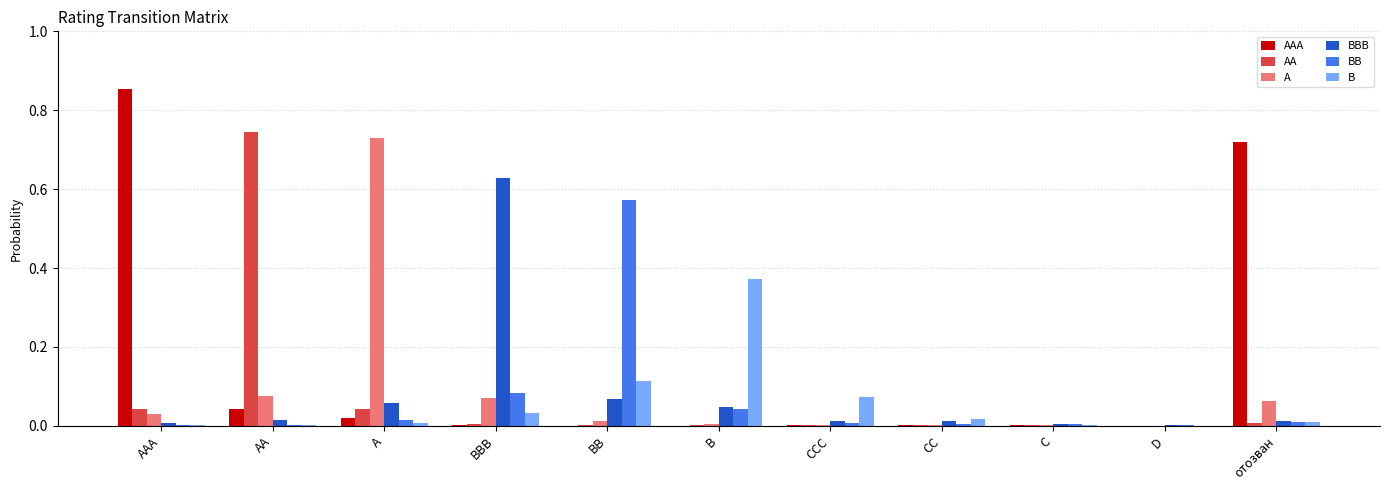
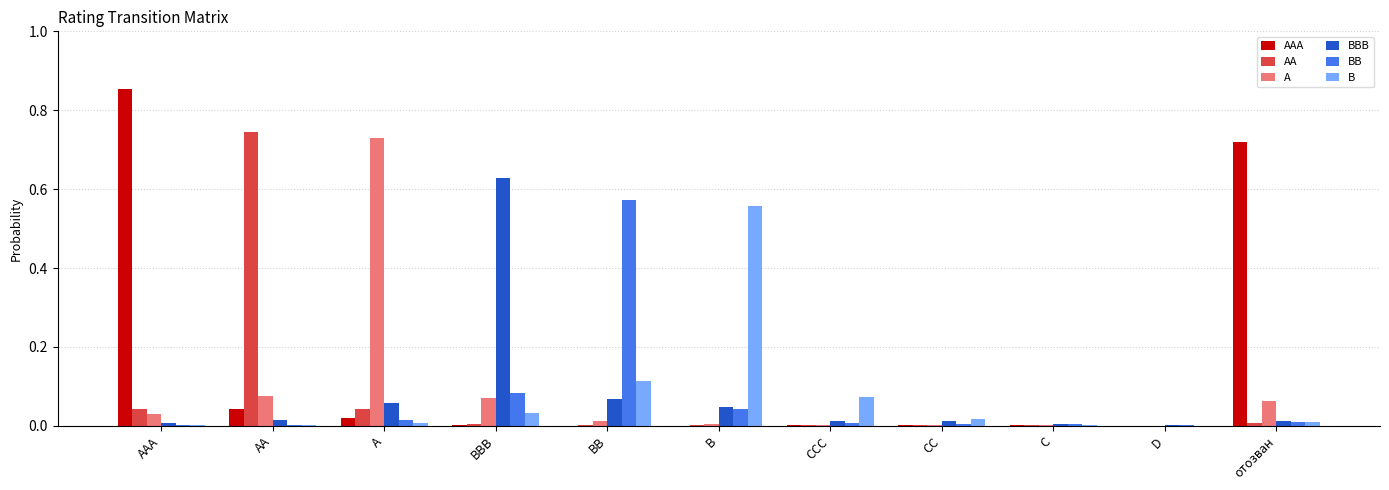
B, B: 0.37 -> 0.56
